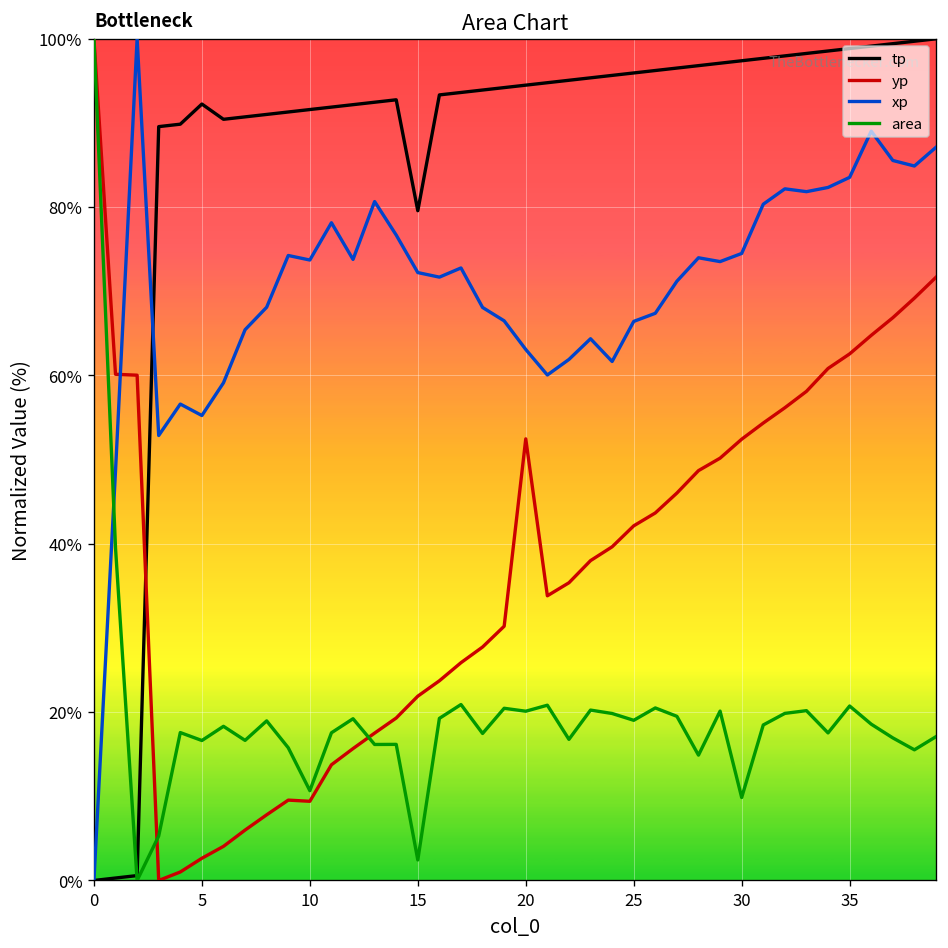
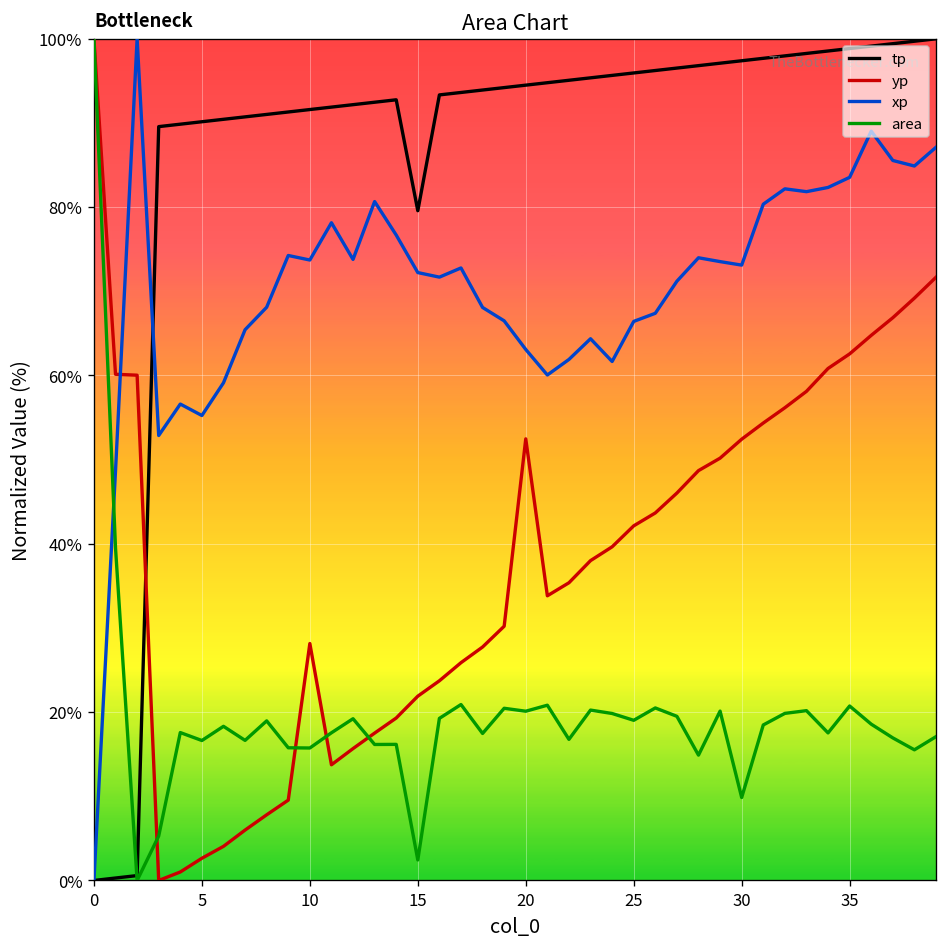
tp, 5: 92% -> 90%
yp, 10: 9% -> 28%
area, 10: 11% -> 16%
xp, 30: 74% -> 73%
